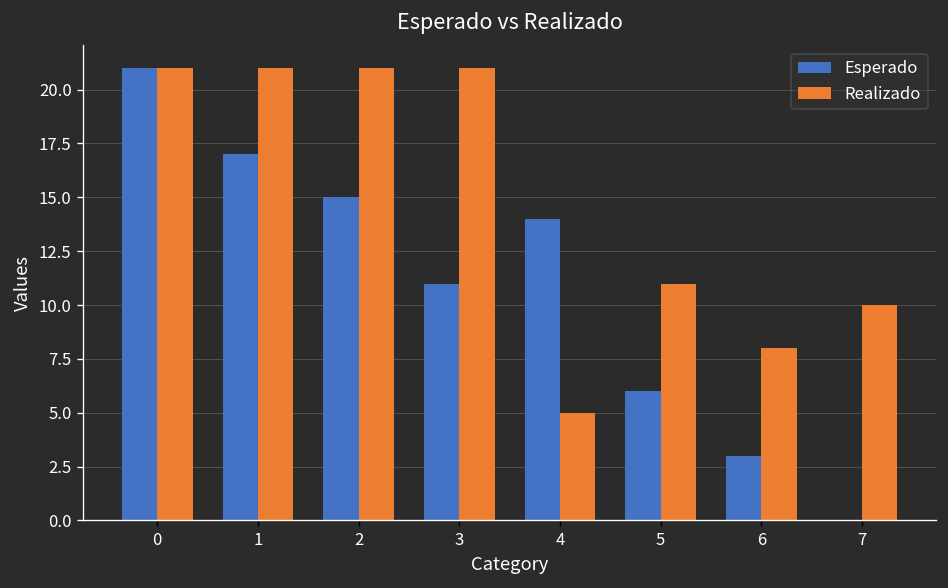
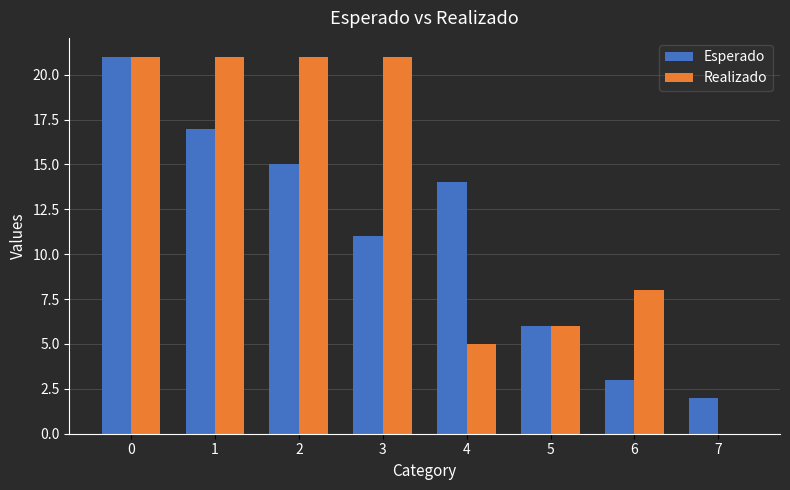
Realizado, 5: 11 -> 6
Esperado, 7: 0 -> 2
Realizado, 7: 10 -> 0
